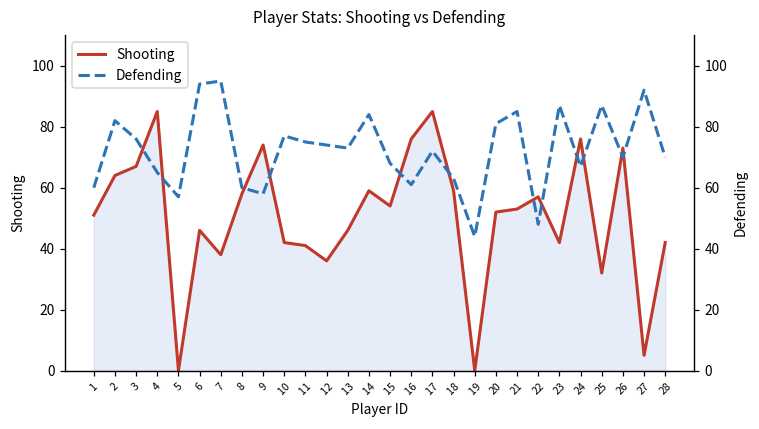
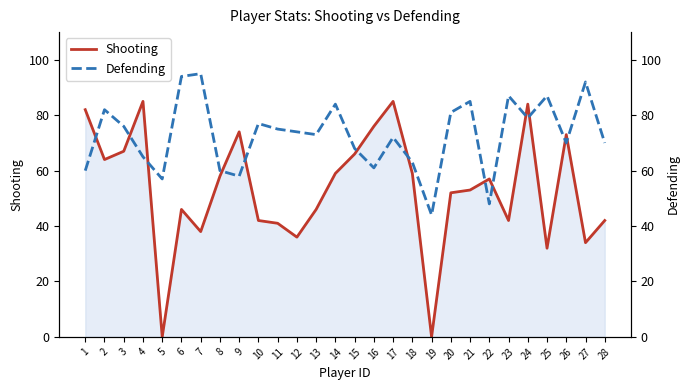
Shooting, 1: 51 -> 82
Shooting, 15: 54 -> 66
Shooting, 24: 76 -> 84
Shooting, 27: 5 -> 34
Defending, 24: 67 -> 79
